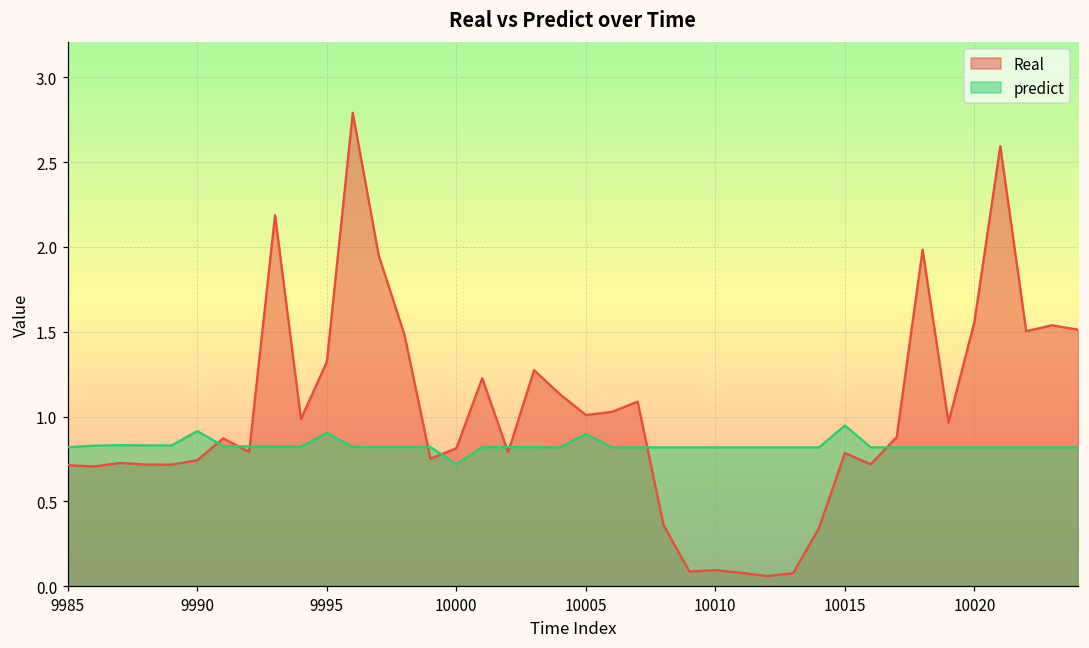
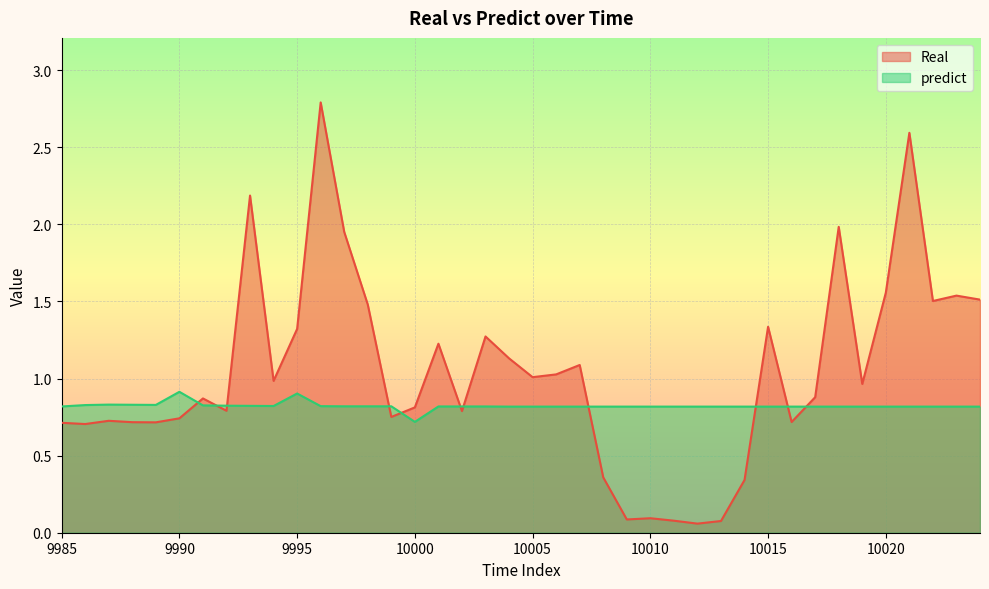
predict, 10005: 0.90 -> 0.82
Real, 10015: 0.79 -> 1.34
predict, 10015: 0.95 -> 0.82
